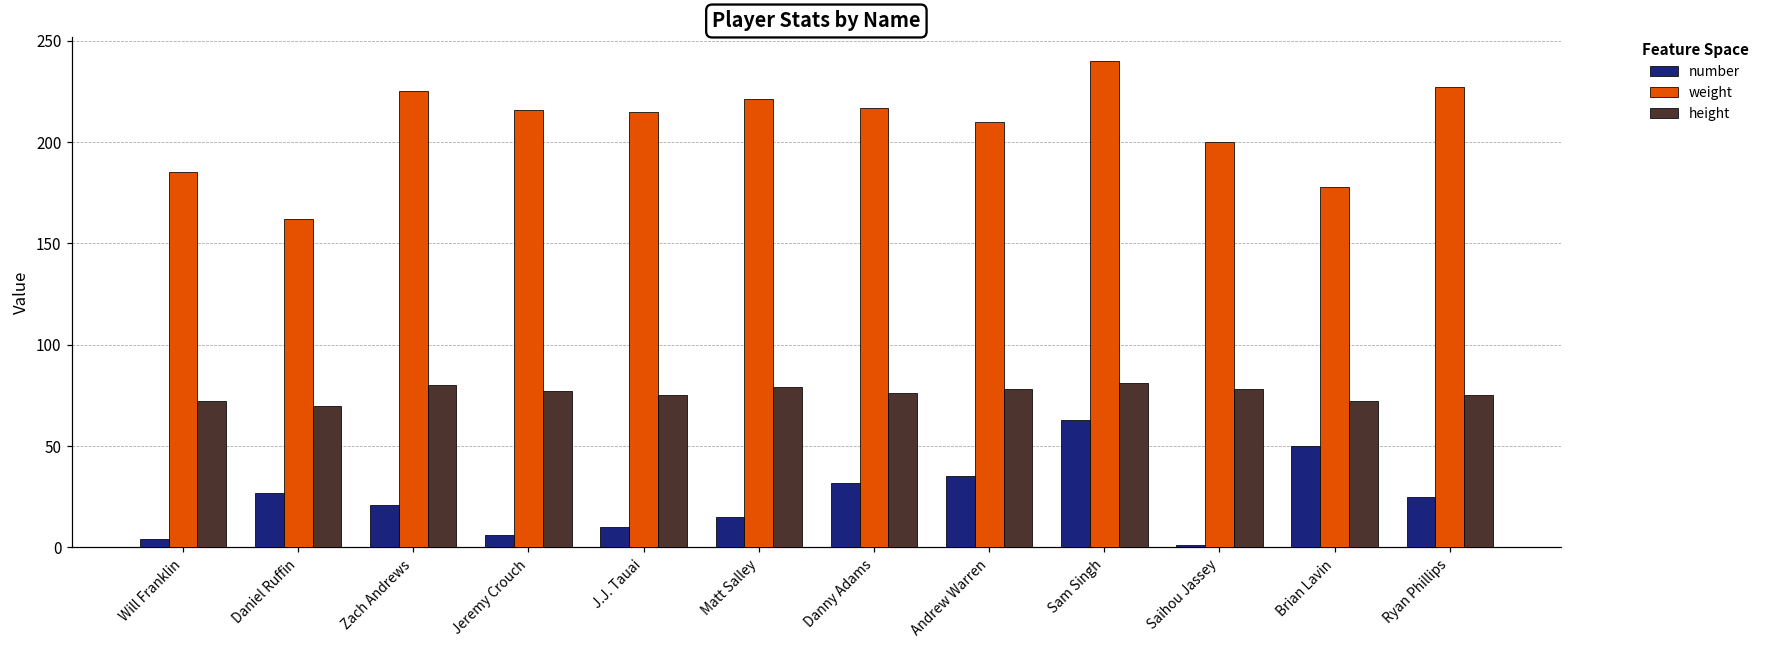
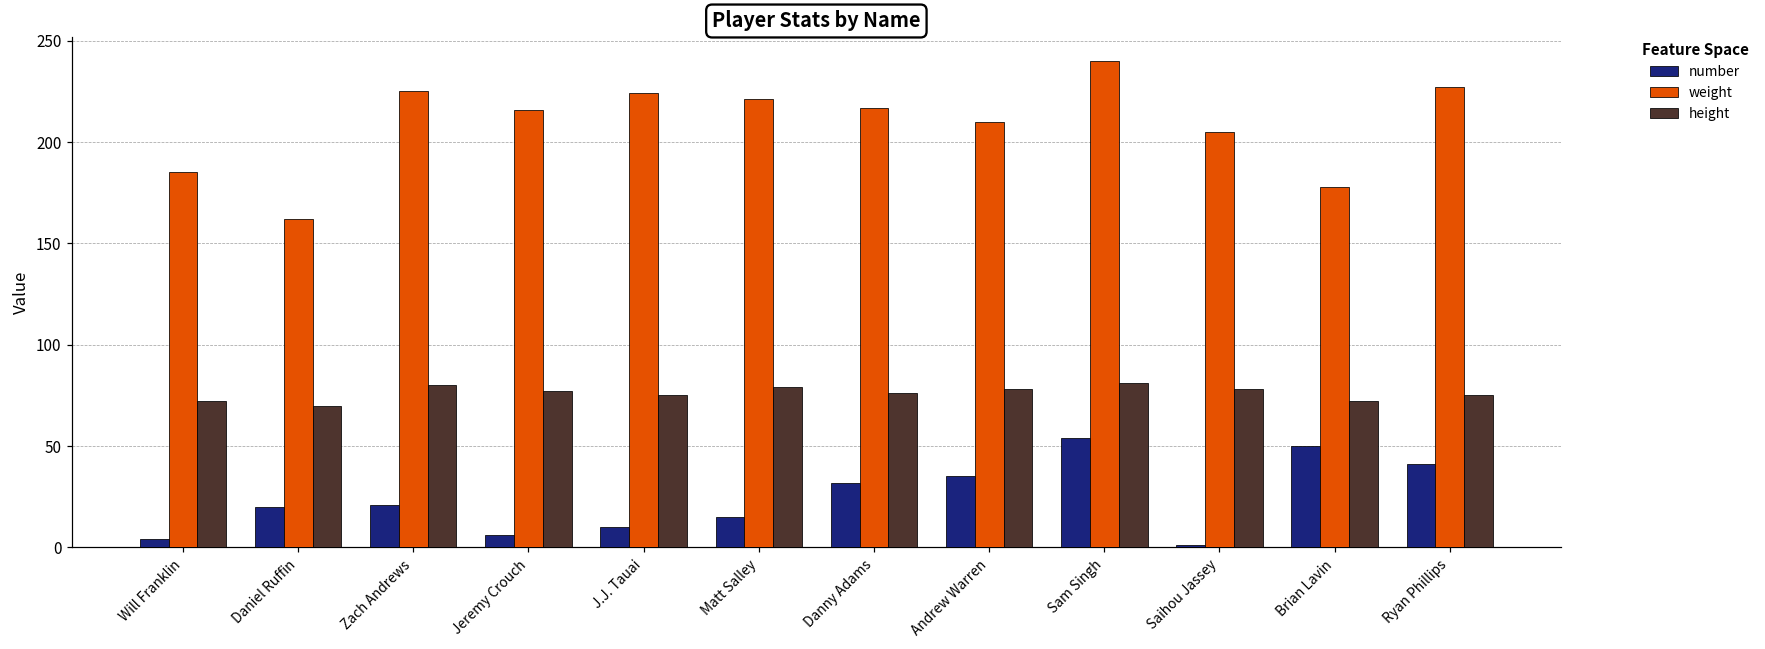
number, Daniel Ruffin: 27 -> 20
weight, J.J. Tauai: 215 -> 224
number, Sam Singh: 63 -> 54
weight, Saihou Jassey: 200 -> 205
number, Ryan Phillips: 25 -> 41
